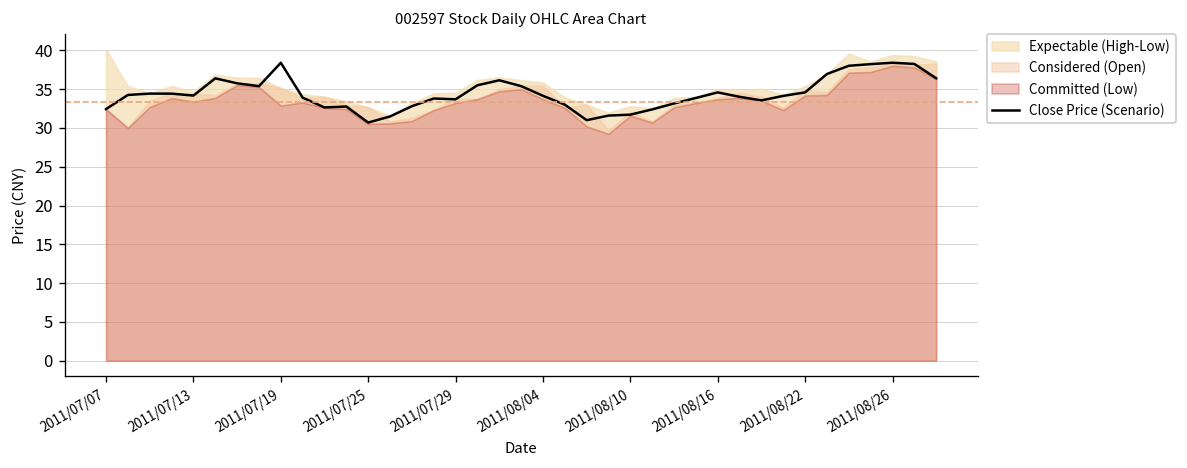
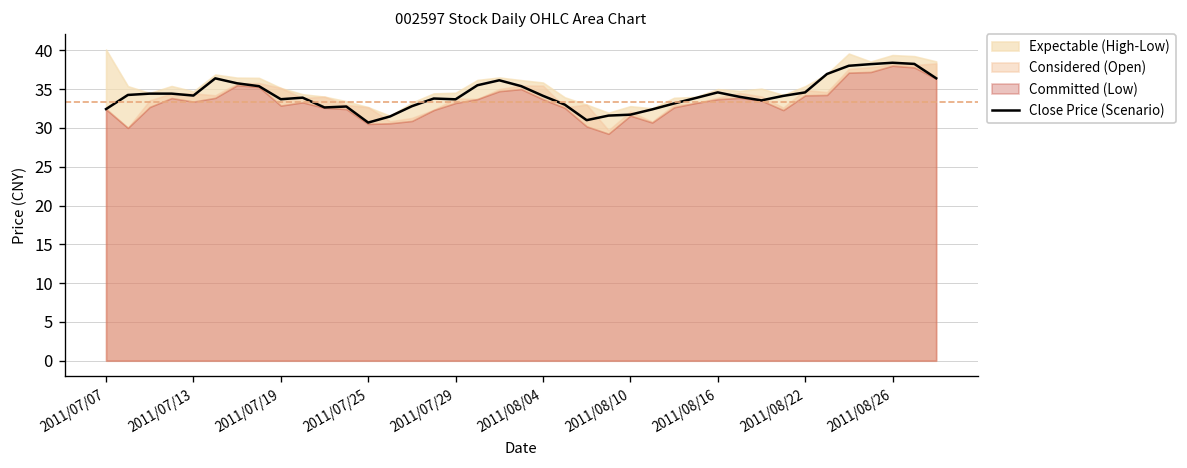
Close Price (Scenario), 2011/07/19: 38 -> 34
